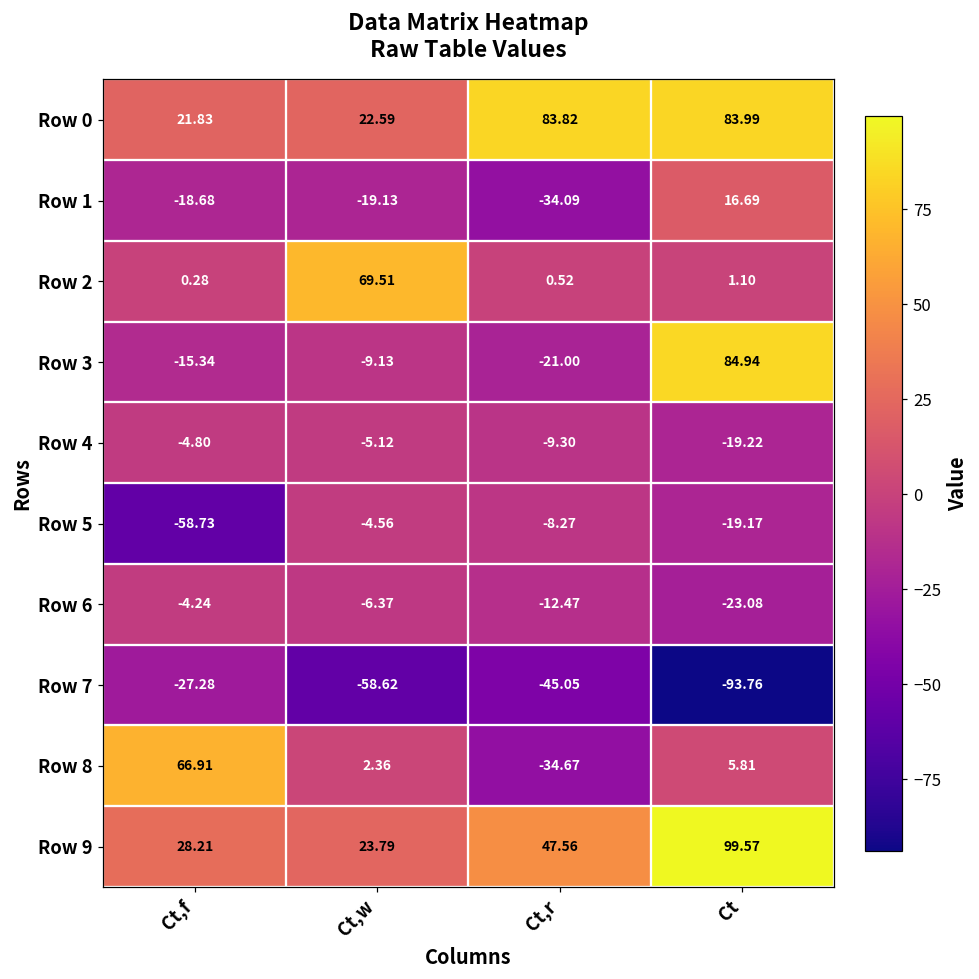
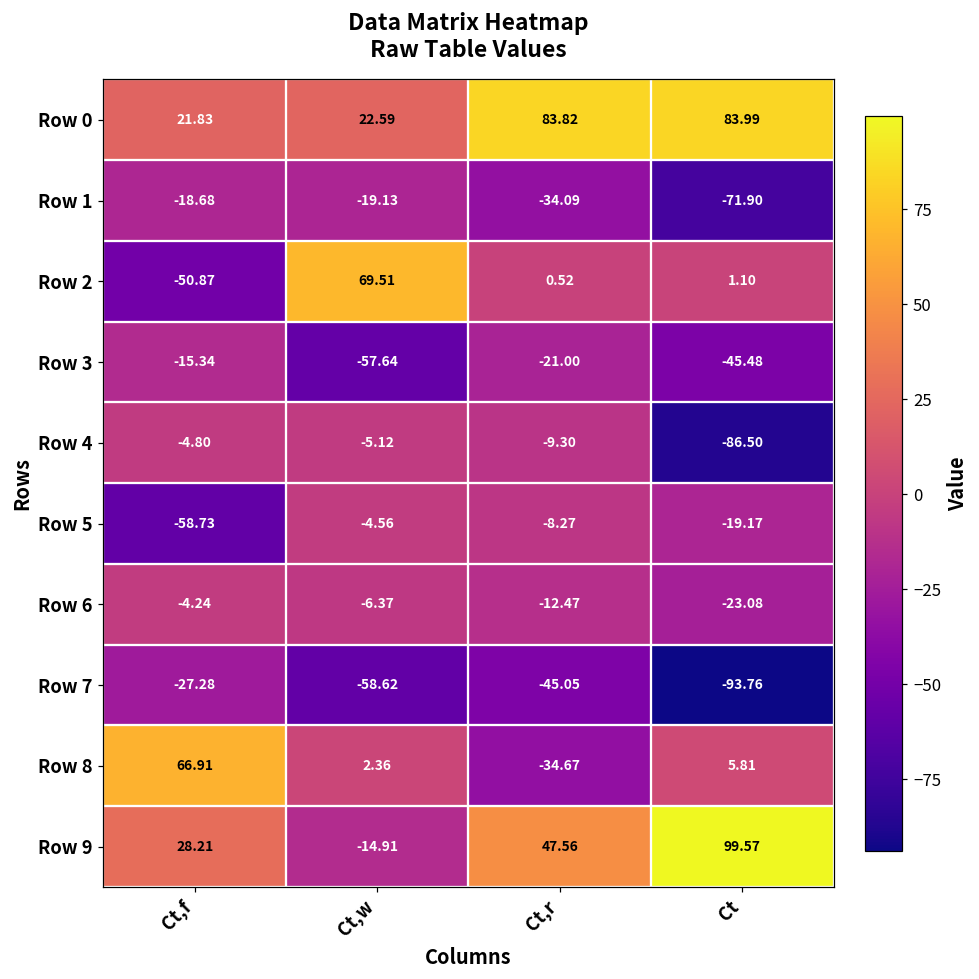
Row 1, Ct: 16.69 -> -71.90
Row 2, Ct,f: 0.28 -> -50.87
Row 3, Ct,w: -9.13 -> -57.64
Row 3, Ct: 84.94 -> -45.48
Row 4, Ct: -19.22 -> -86.50
Row 9, Ct,w: 23.79 -> -14.91
